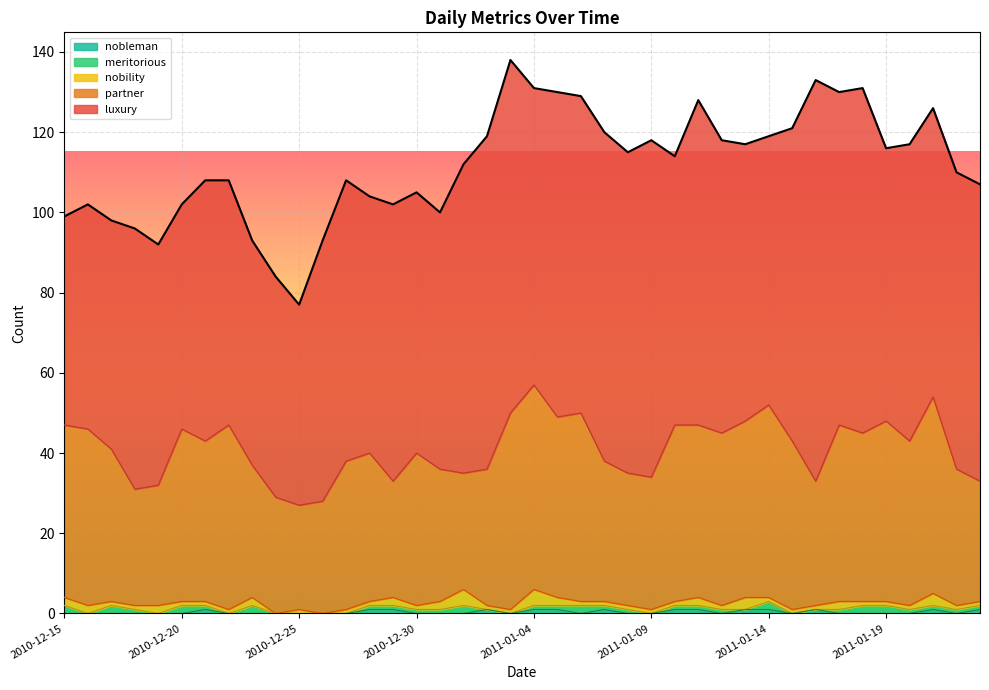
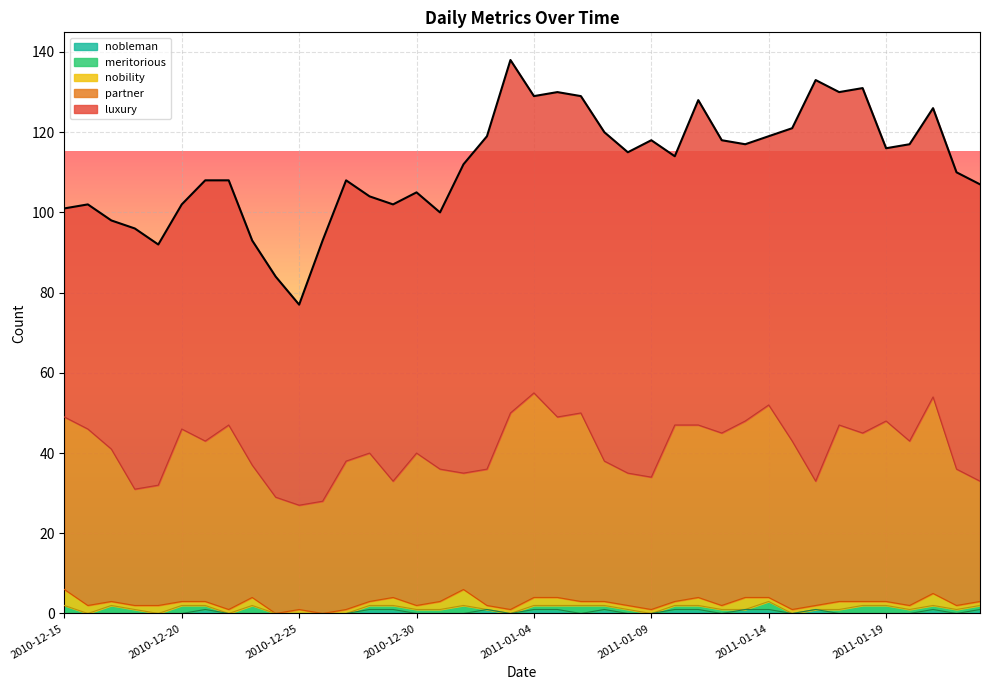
nobility, 2010-12-15: 2 -> 4
nobility, 2011-01-04: 4 -> 2
